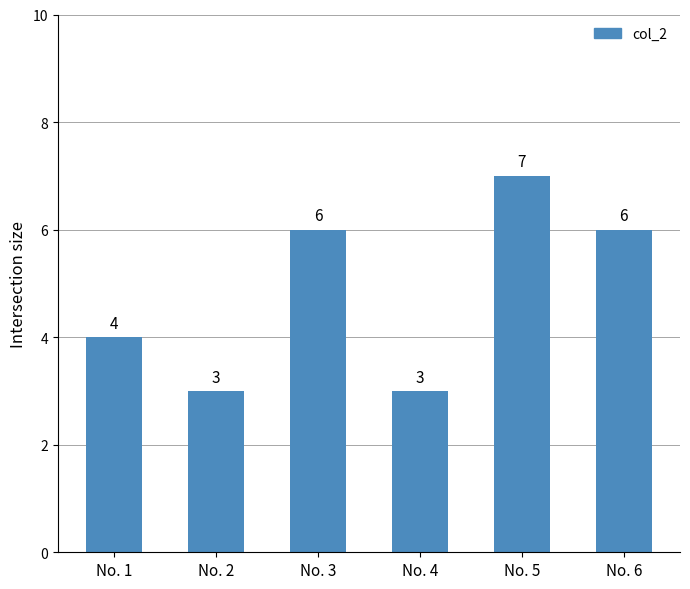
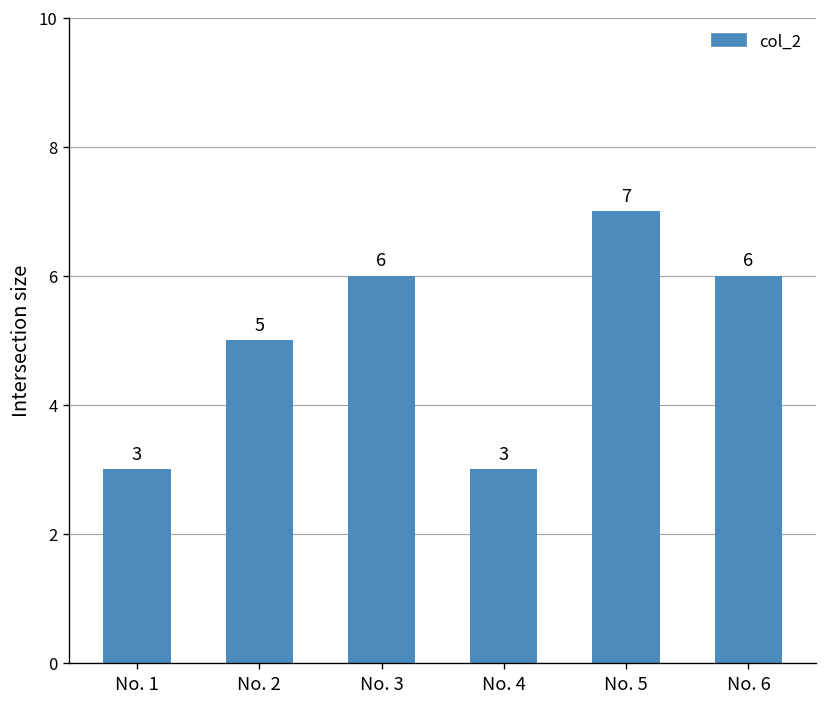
No. 1: 4 -> 3
No. 2: 3 -> 5
